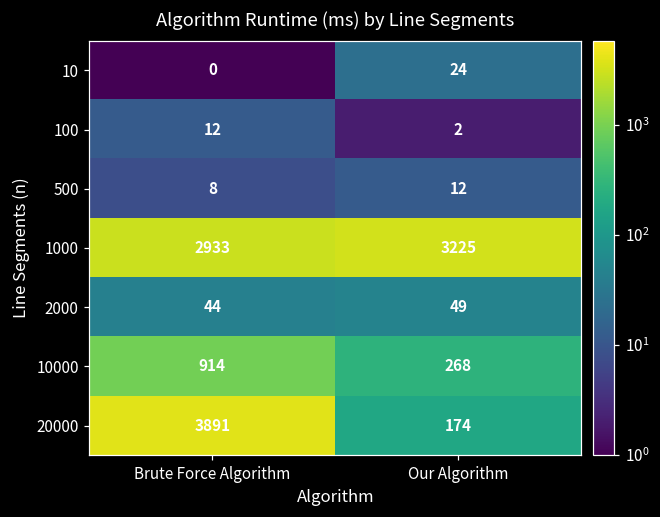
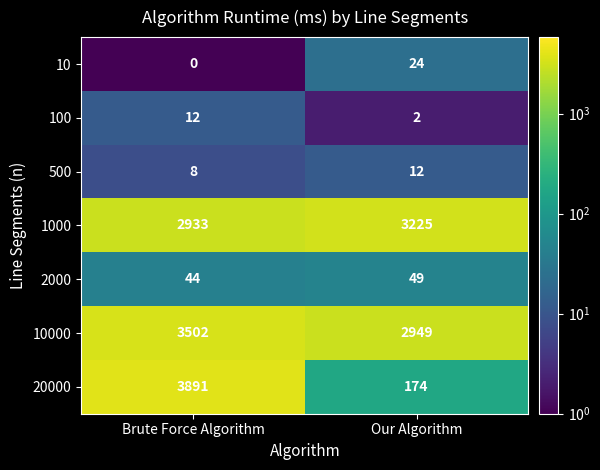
10000, Brute Force Algorithm: 914 -> 3502
10000, Our Algorithm: 268 -> 2949
